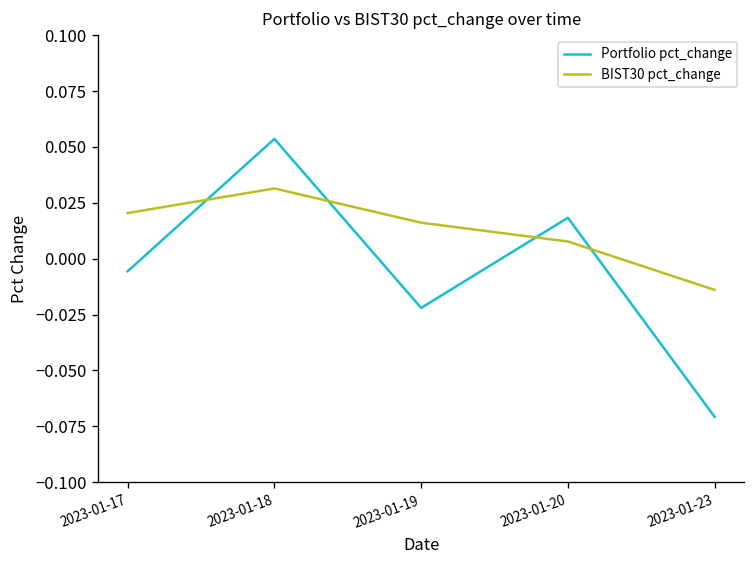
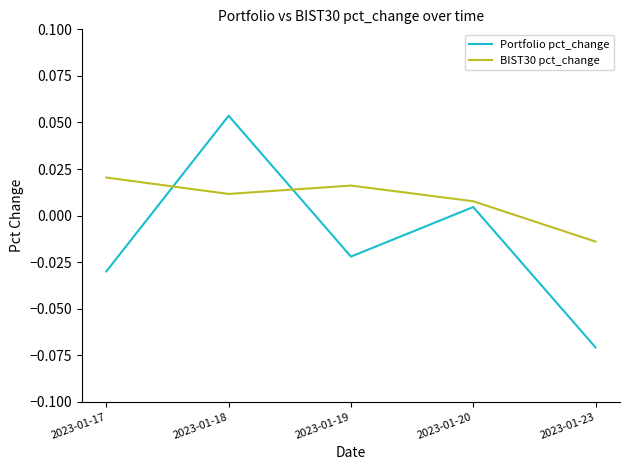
Portfolio pct_change, 2023-01-17: -0.006 -> -0.030
BIST30 pct_change, 2023-01-18: 0.031 -> 0.012
Portfolio pct_change, 2023-01-20: 0.018 -> 0.005
